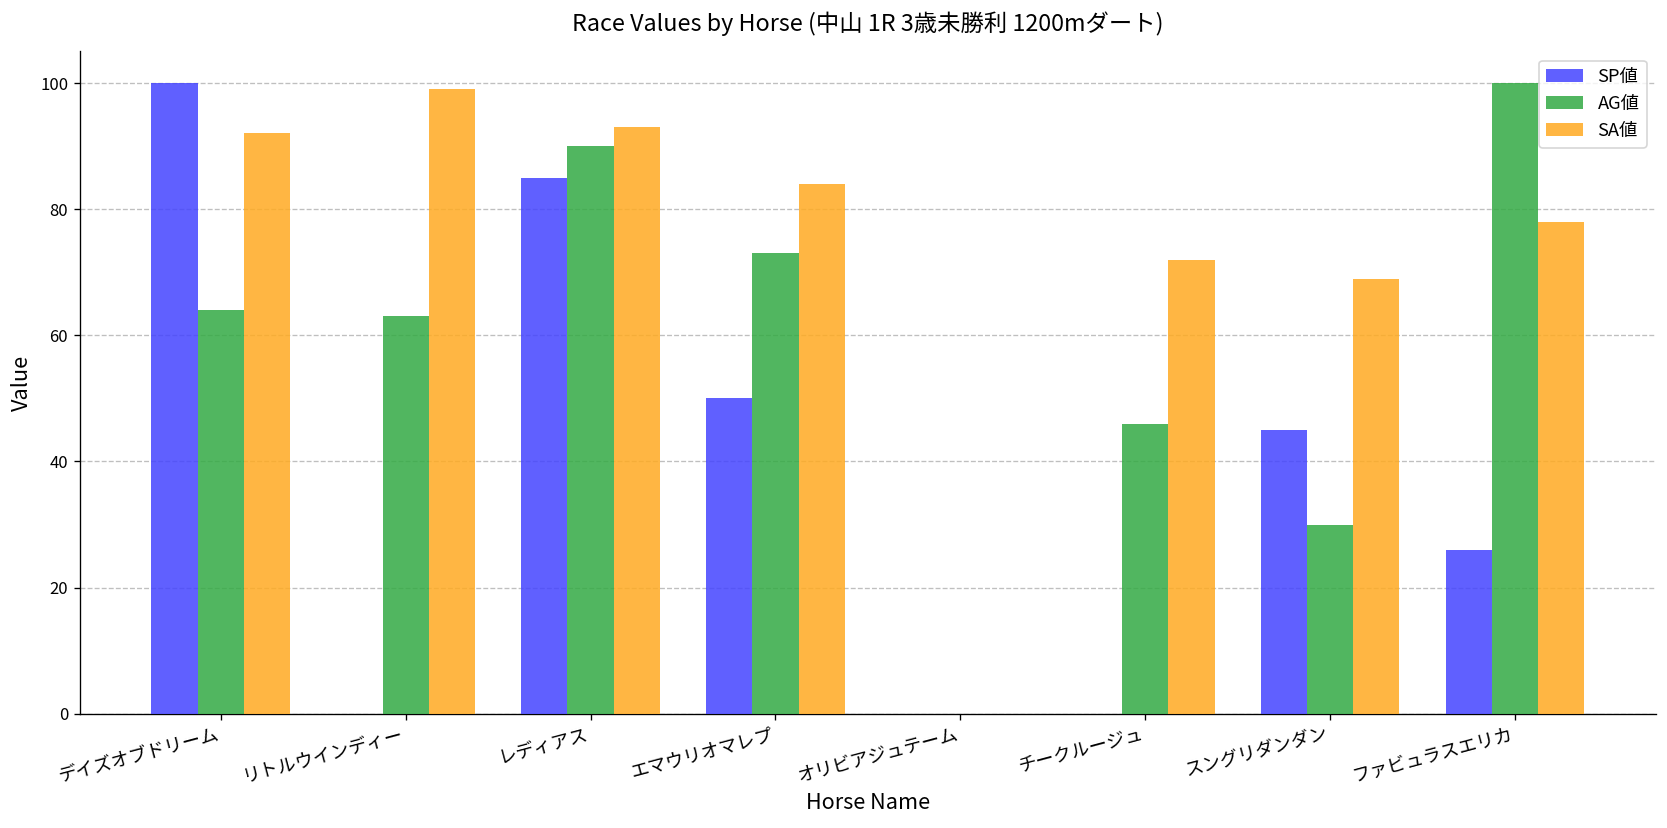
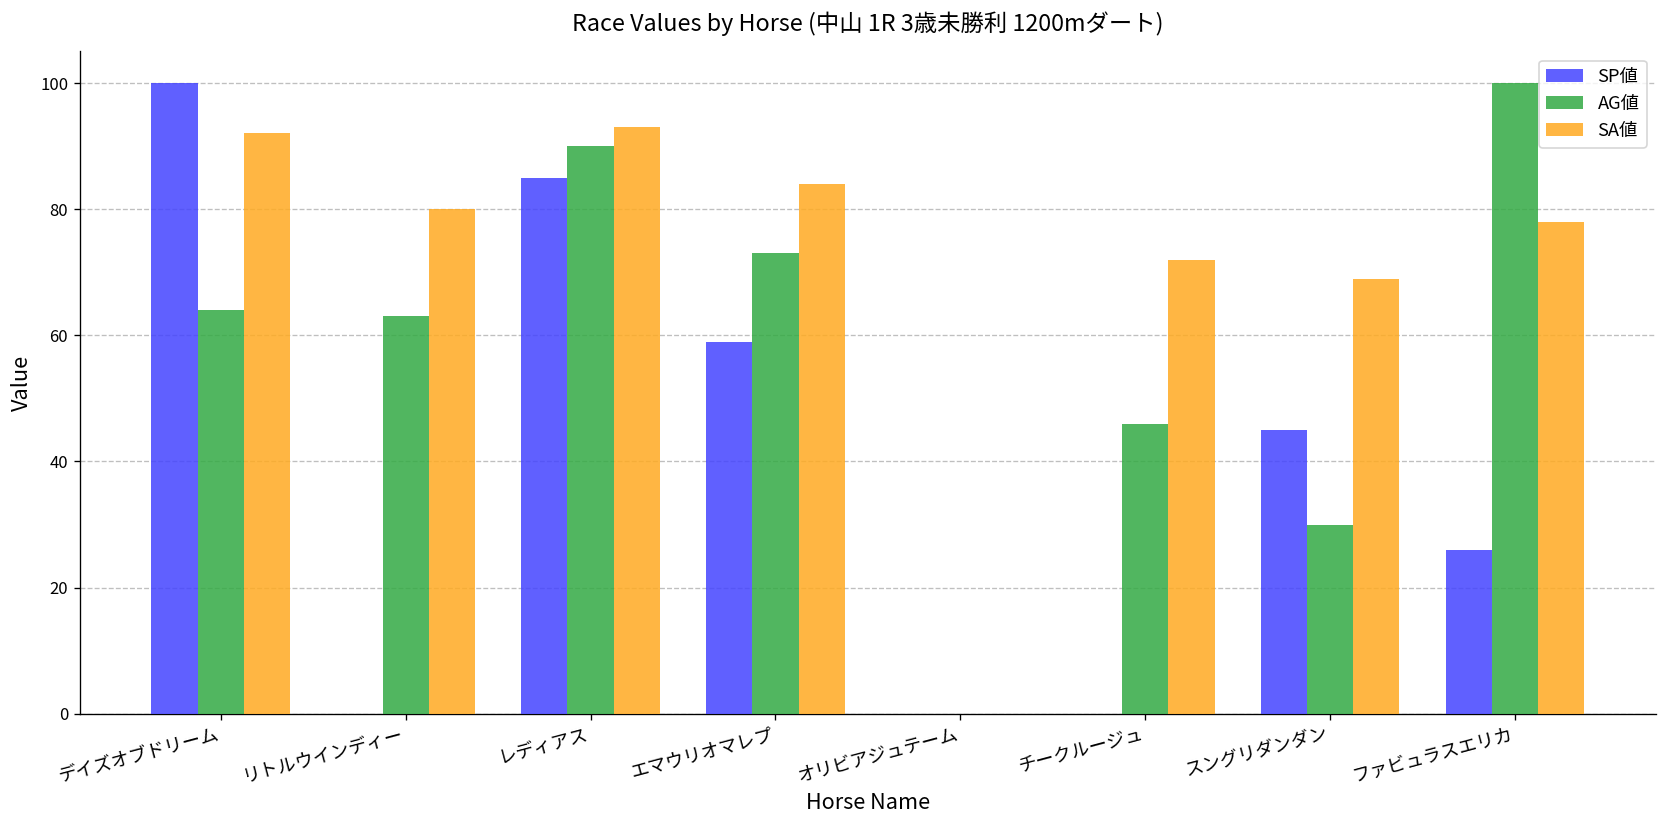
SA値, リトルウインディー: 99 -> 80
SP値, エマウリオマレプ: 50 -> 59
